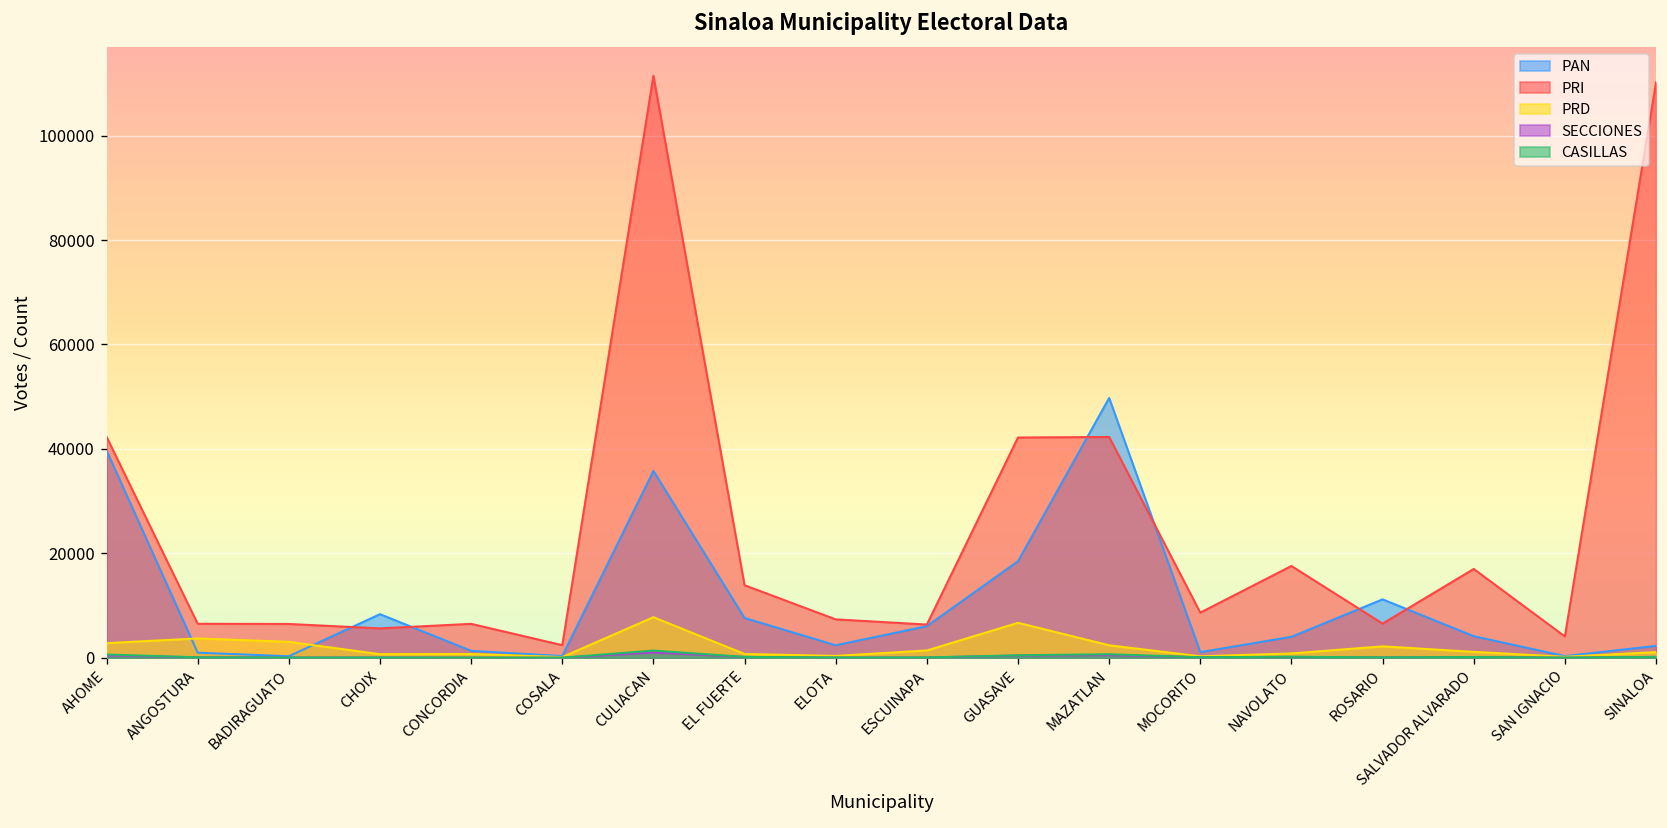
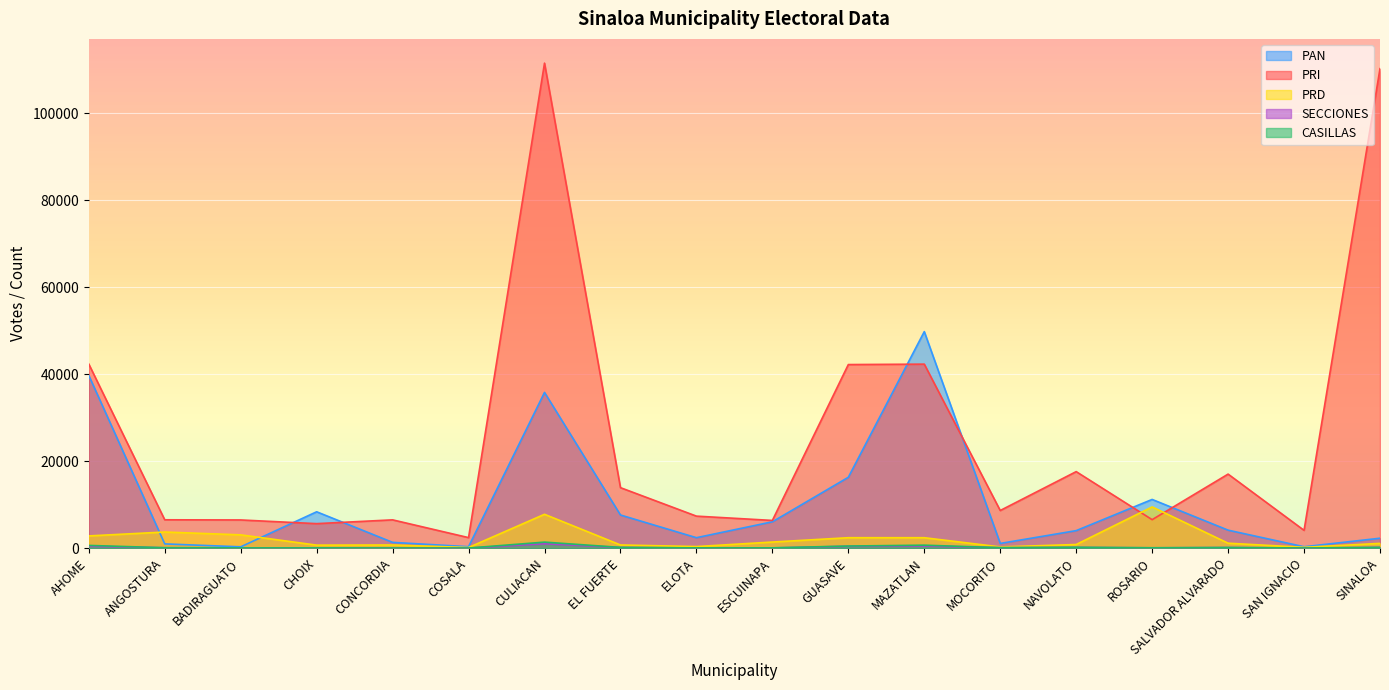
PAN, GUASAVE: 19000 -> 16000
PRD, GUASAVE: 7000 -> 2000
PRD, ROSARIO: 2000 -> 9000
